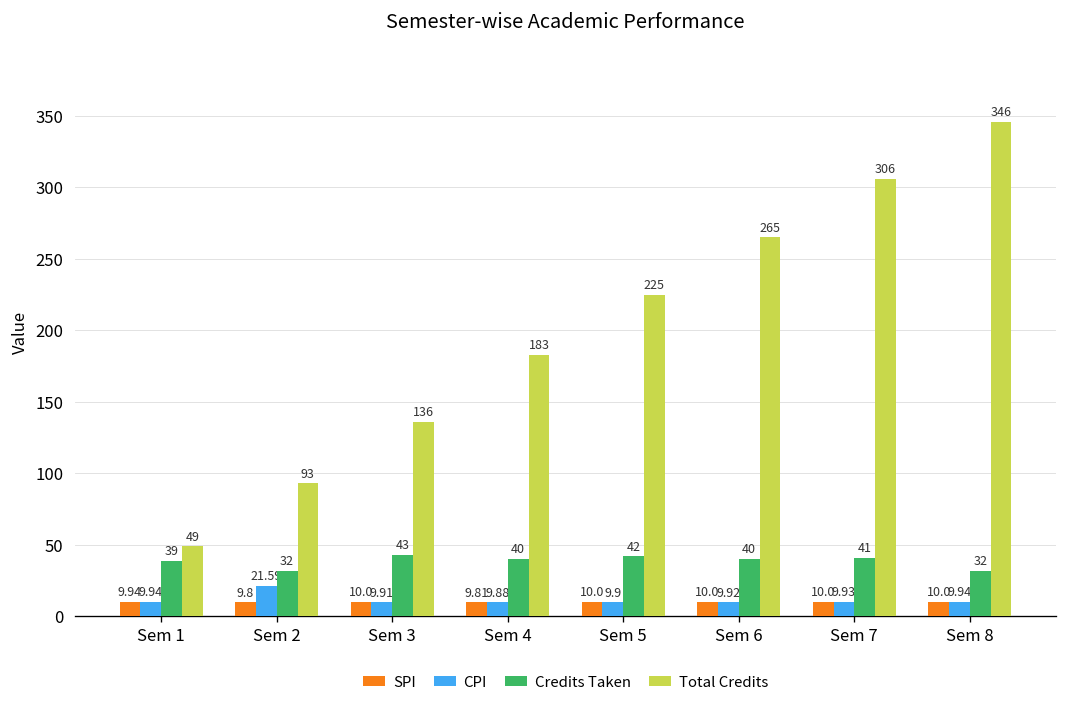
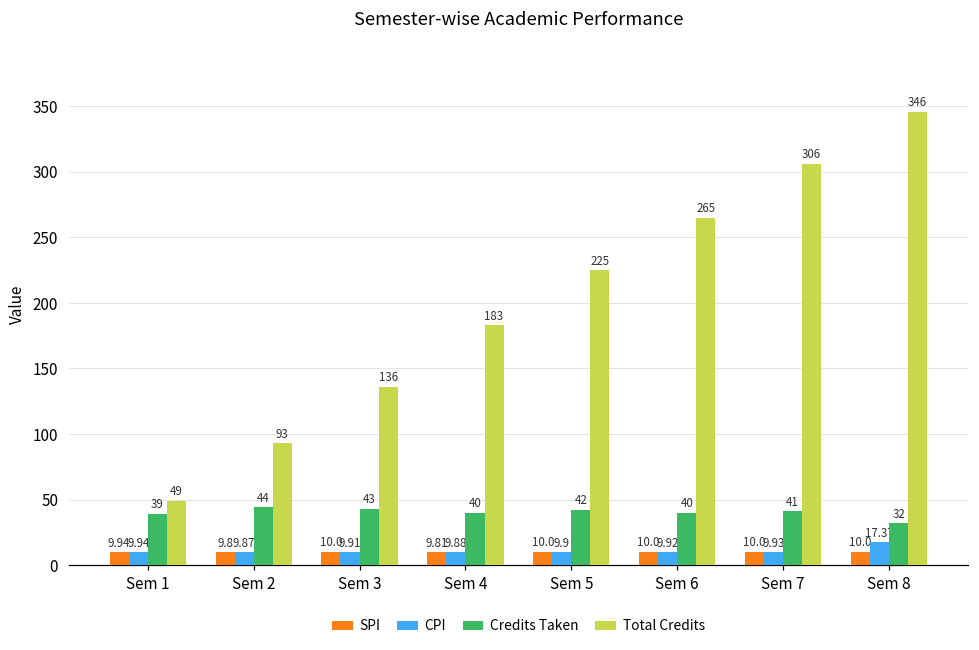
CPI, Sem 2: 21.59 -> 9.87
Credits Taken, Sem 2: 32 -> 44
CPI, Sem 8: 9.94 -> 17.37
